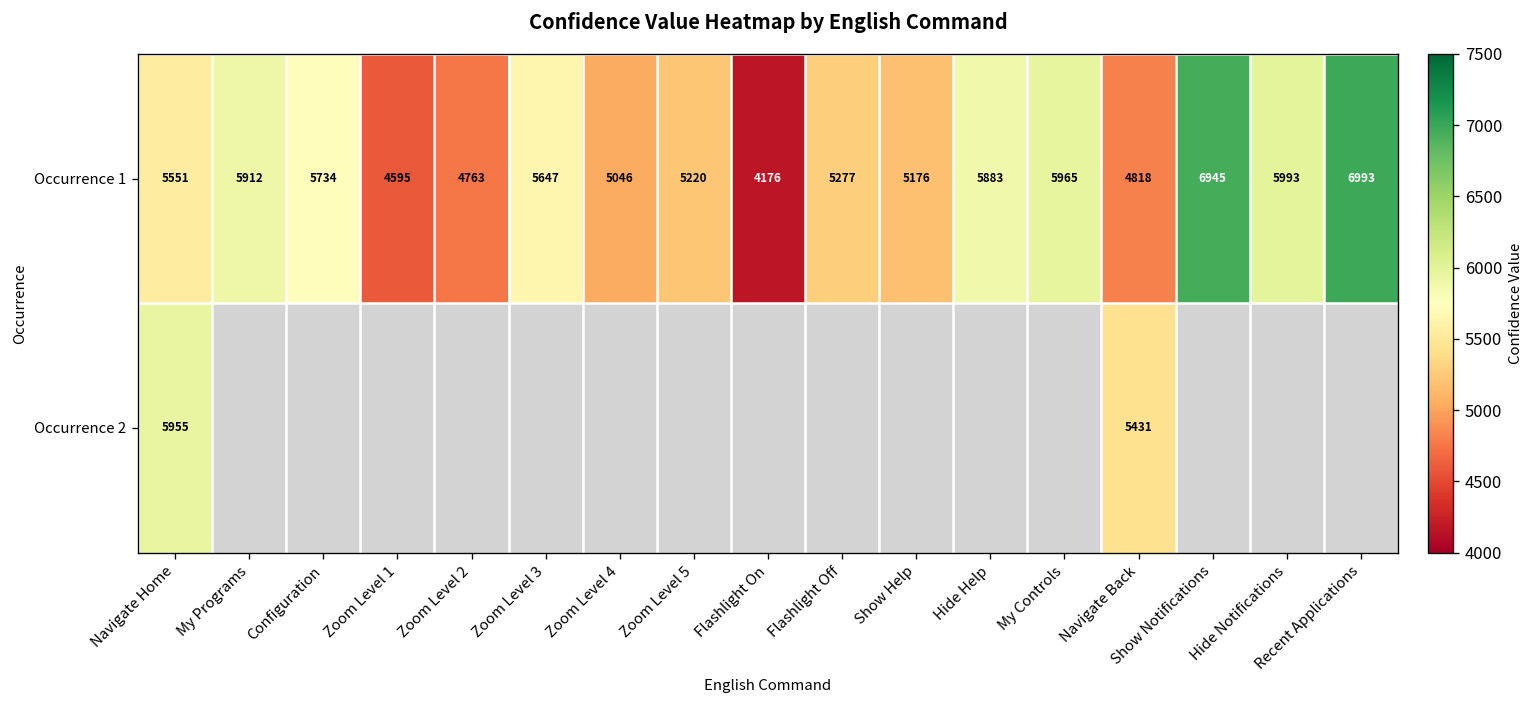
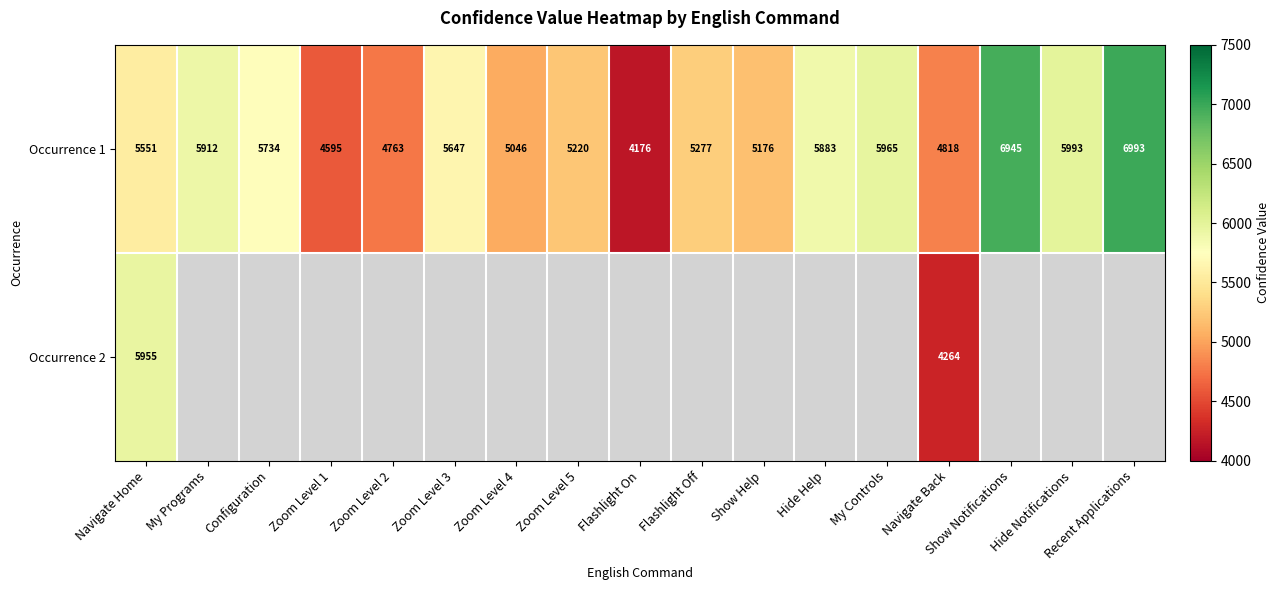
Occurrence 2, Navigate Back: 5431 -> 4264
